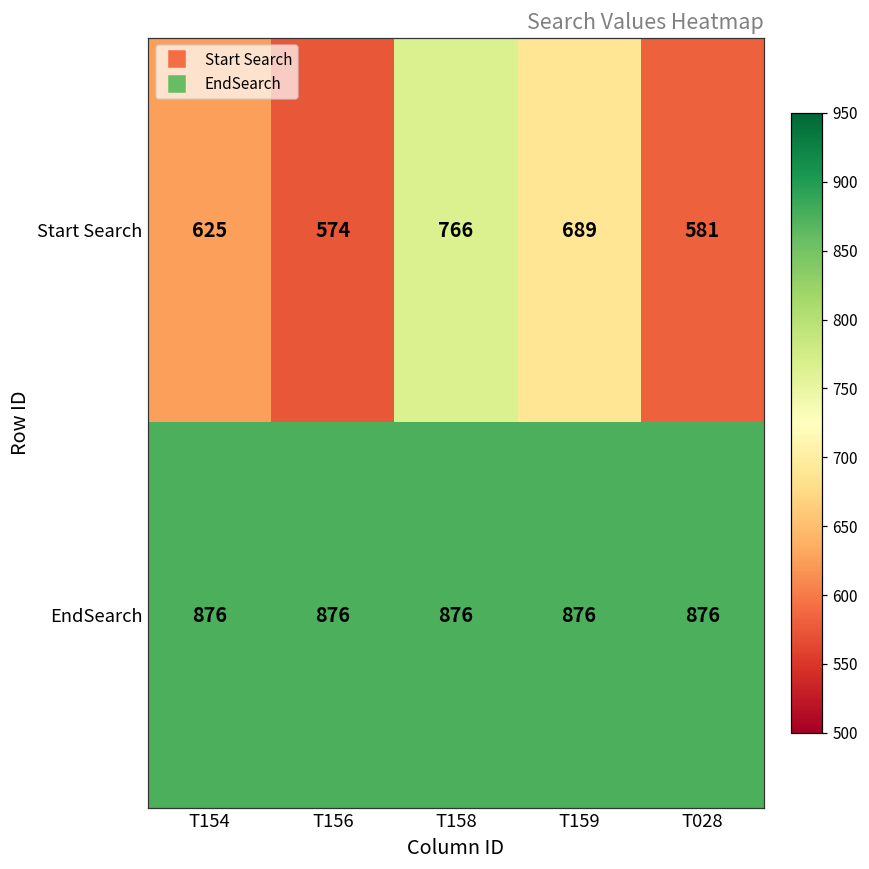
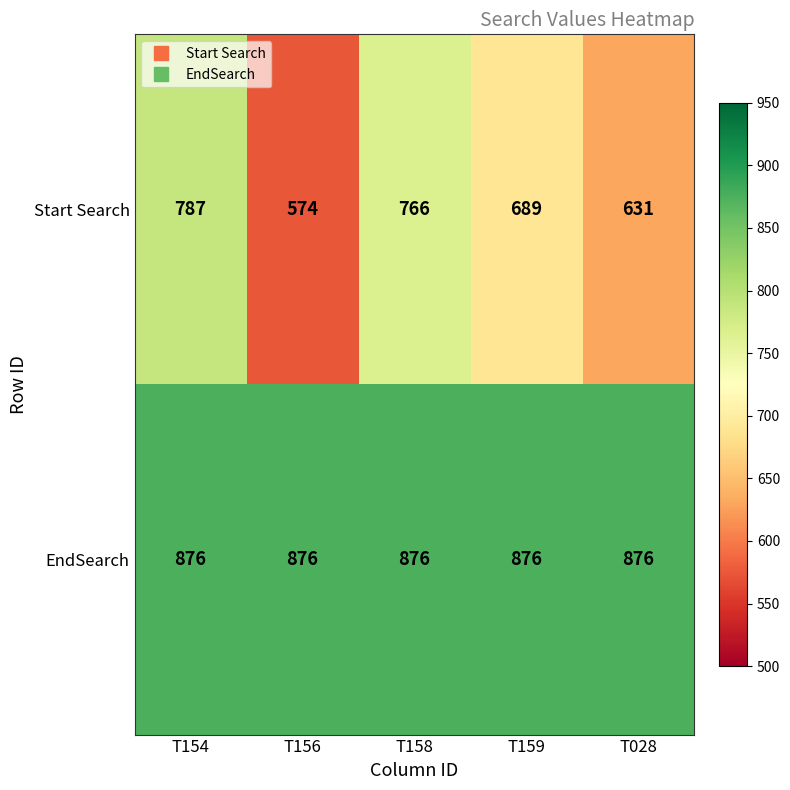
Start Search, T154: 625 -> 787
Start Search, T028: 581 -> 631
